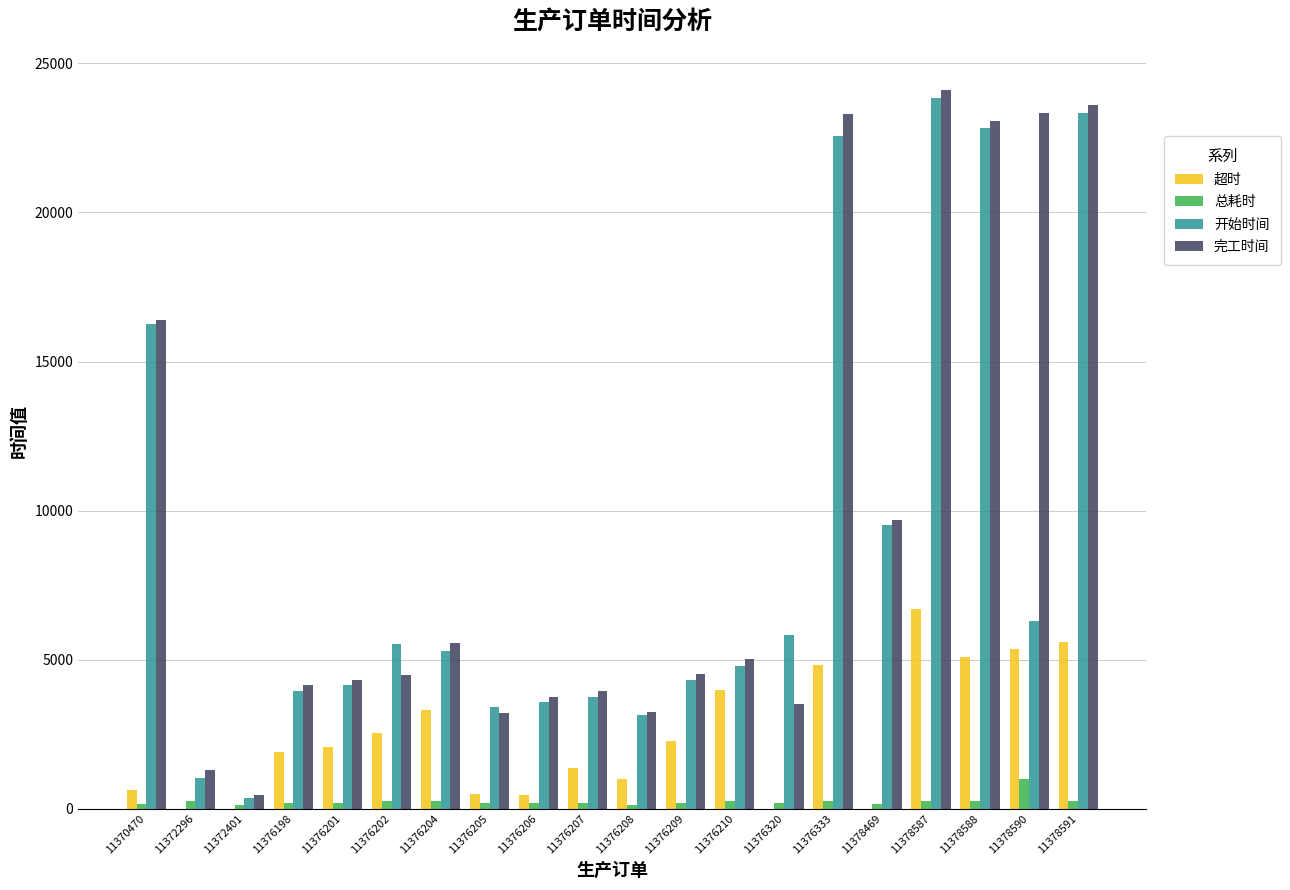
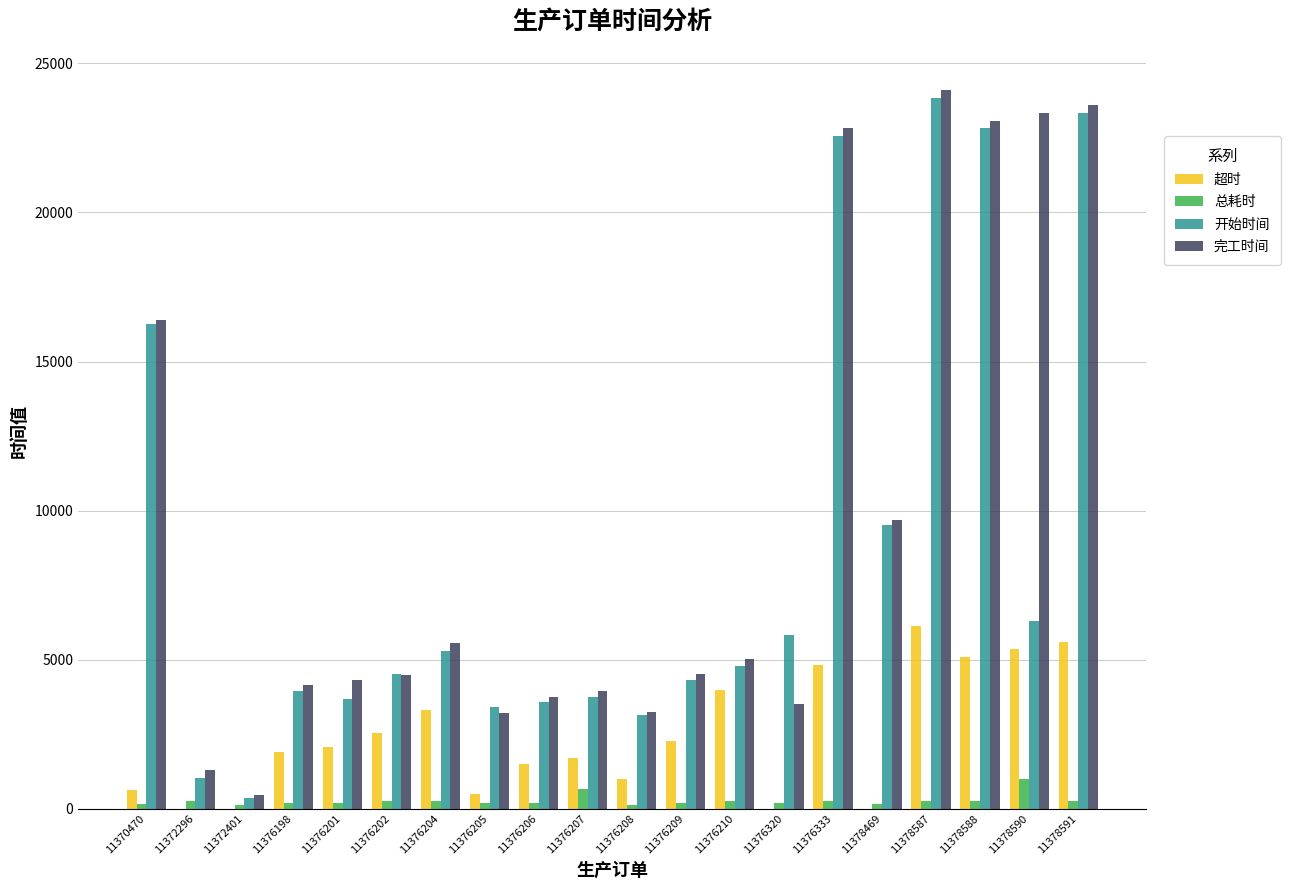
开始时间, 11376201: 4100 -> 3700
开始时间, 11376202: 5500 -> 4500
超时, 11376206: 400 -> 1500
超时, 11376207: 1400 -> 1700
总耗时, 11376207: 200 -> 600
完工时间, 11376333: 23300 -> 22800
超时, 11378587: 6700 -> 6100
